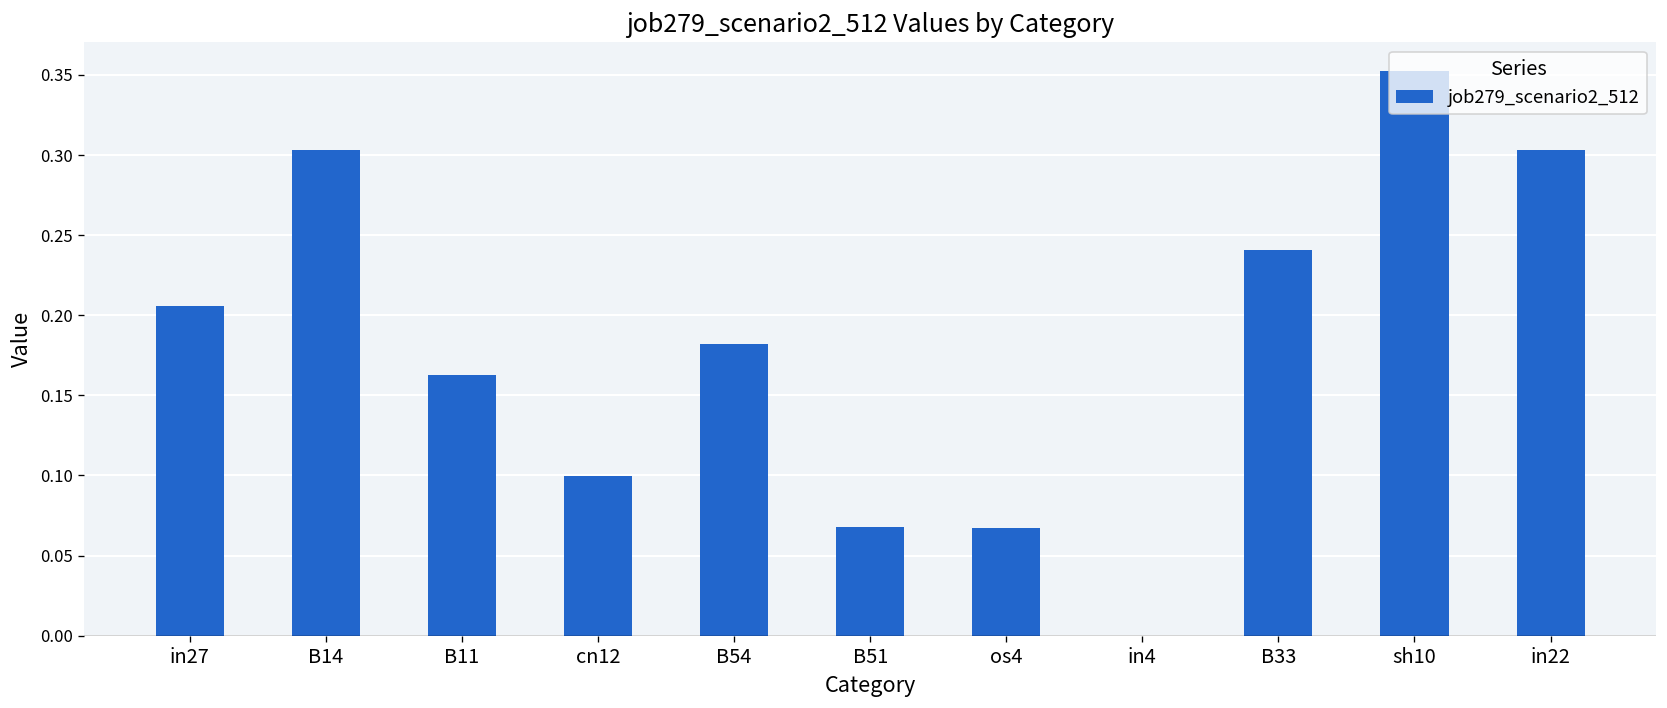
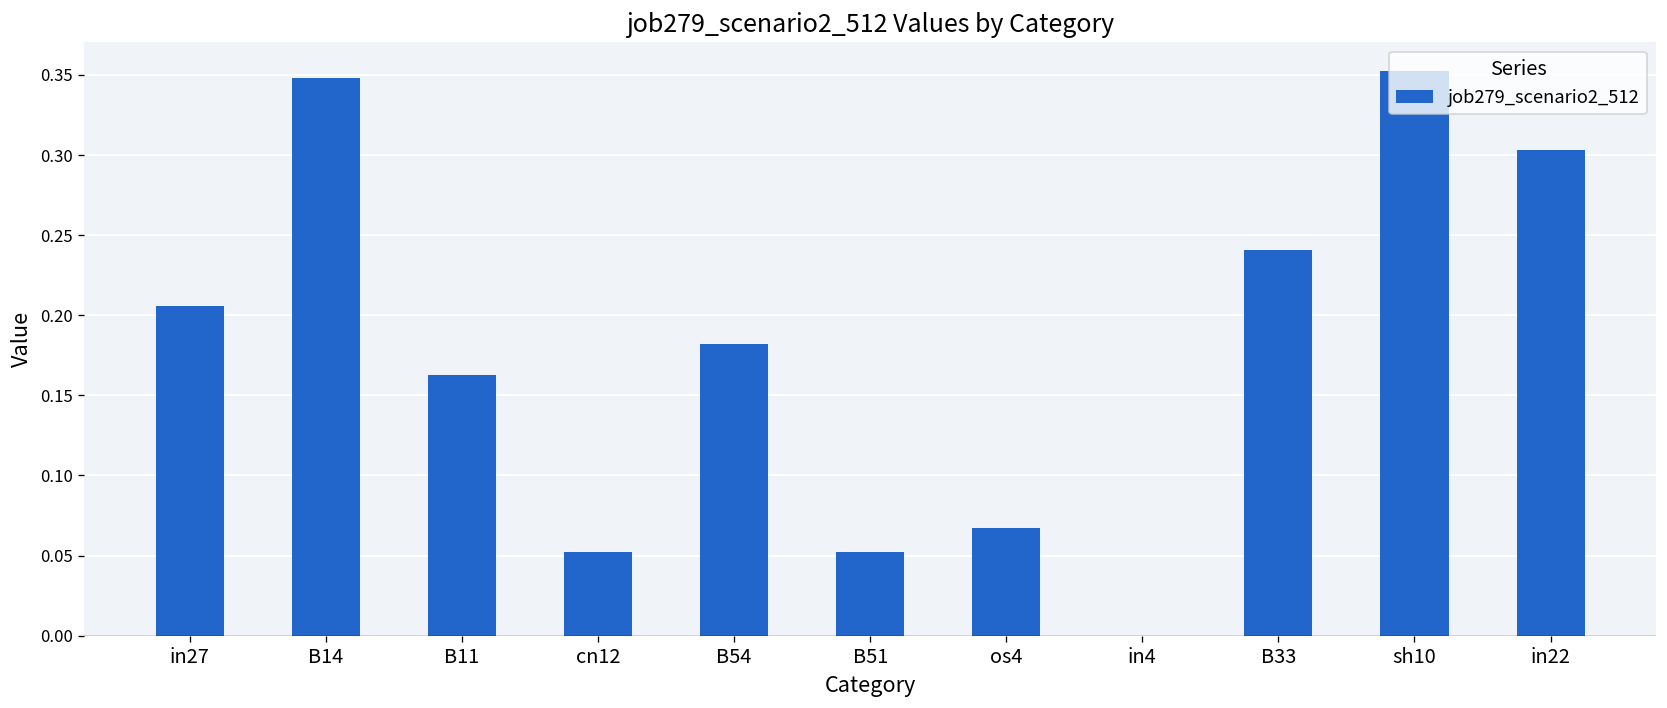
B14: 0.303 -> 0.348
cn12: 0.099 -> 0.052
B51: 0.068 -> 0.052
